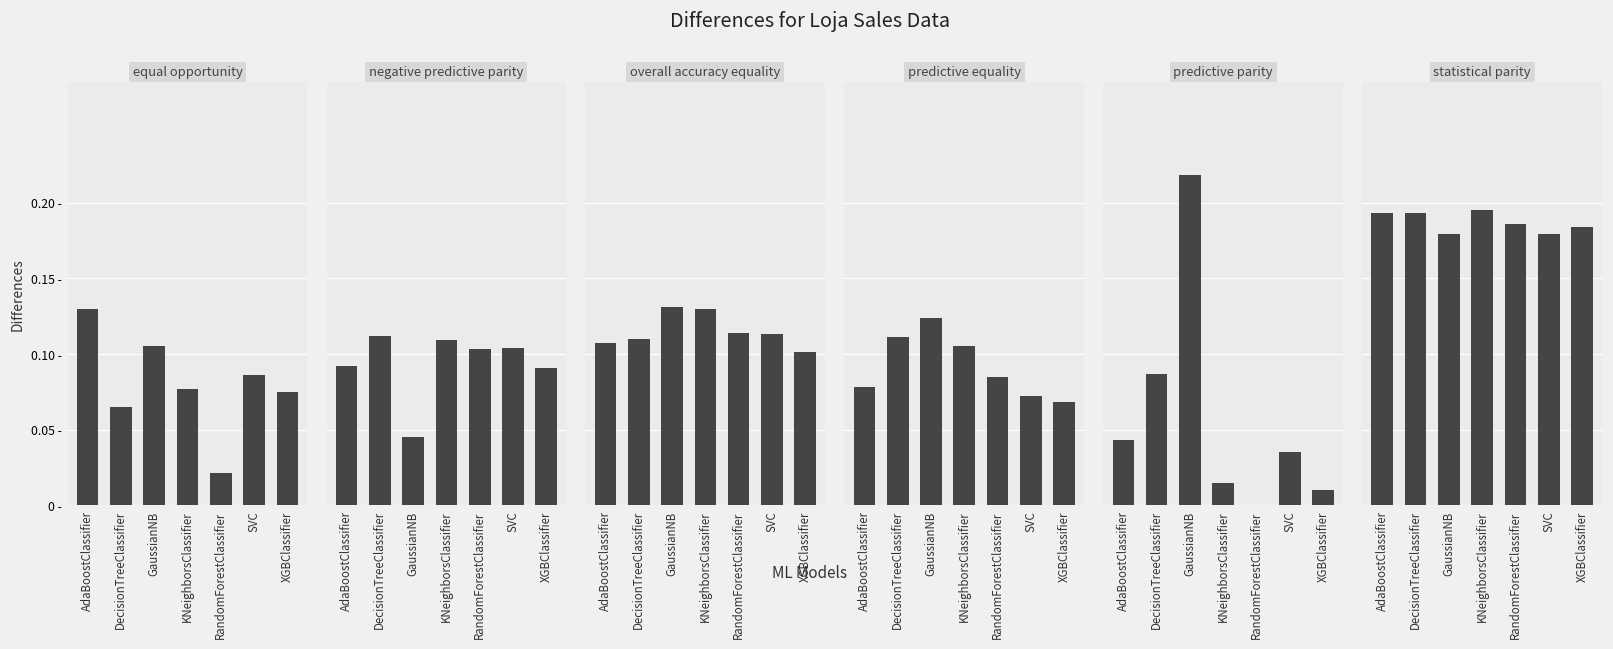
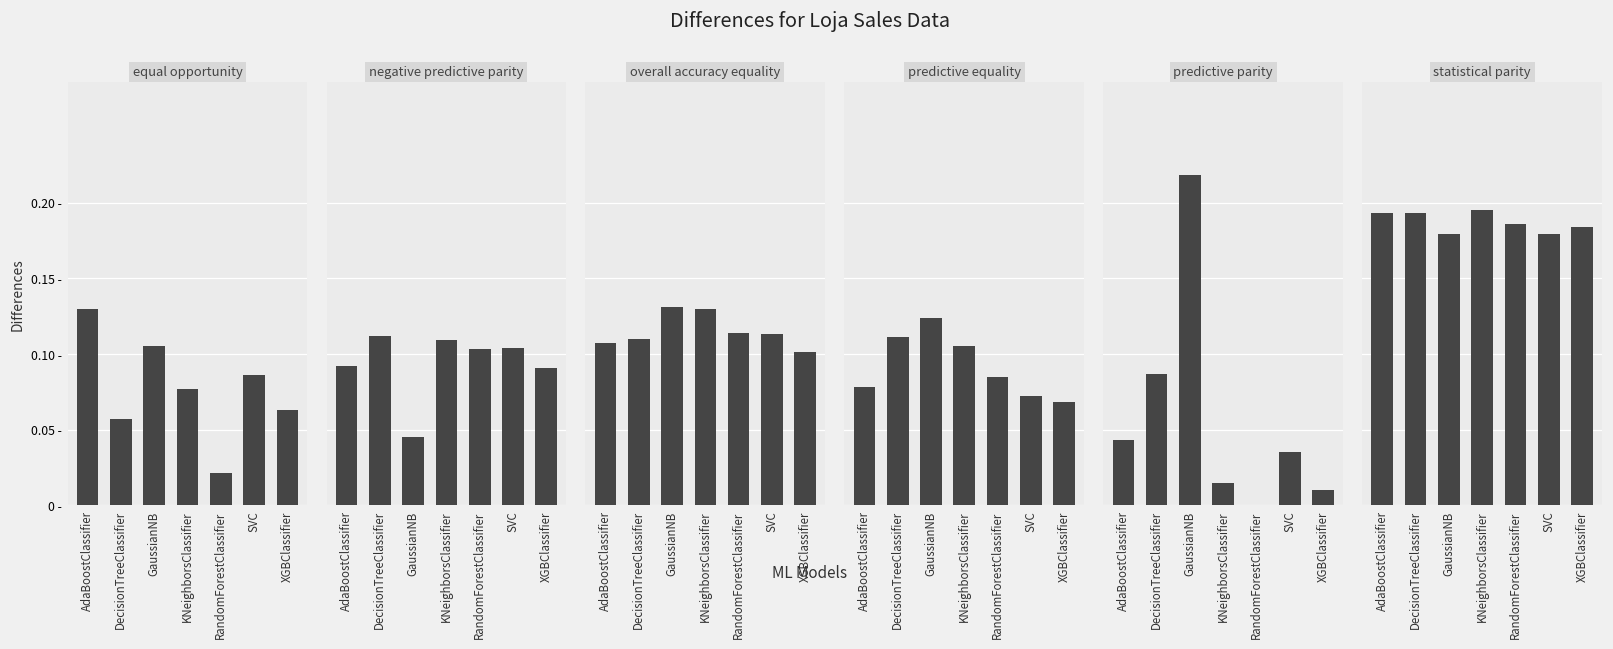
equal opportunity, DecisionTreeClassifier: 0.065 - -> 0.057 -
equal opportunity, XGBClassifier: 0.075 - -> 0.063 -
